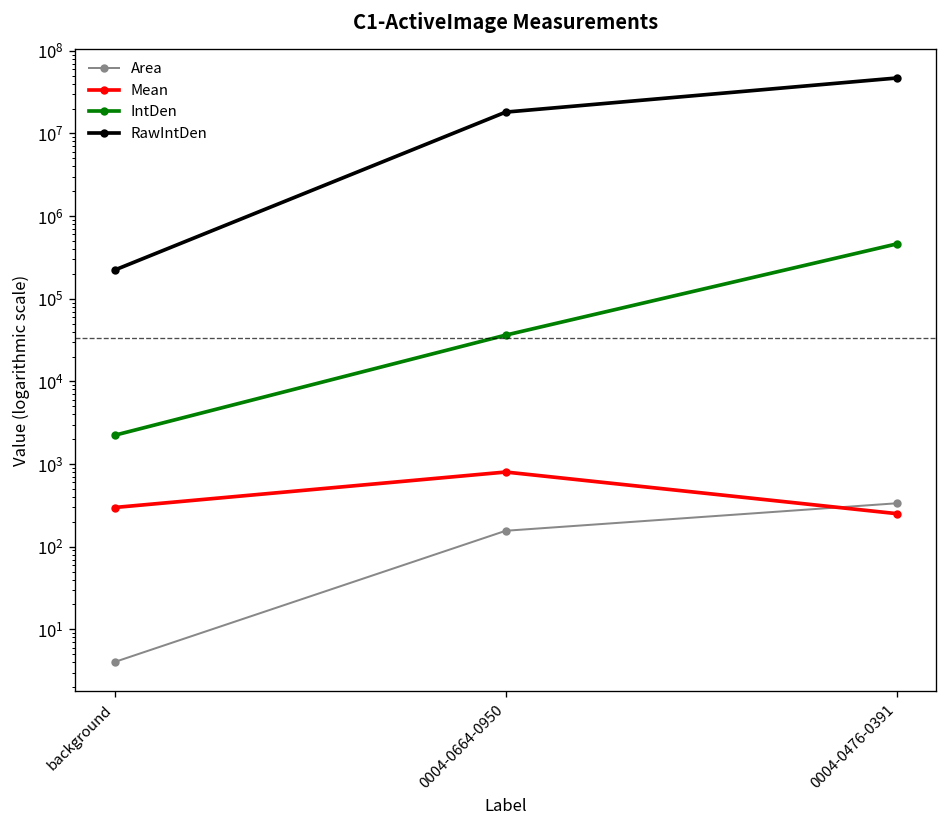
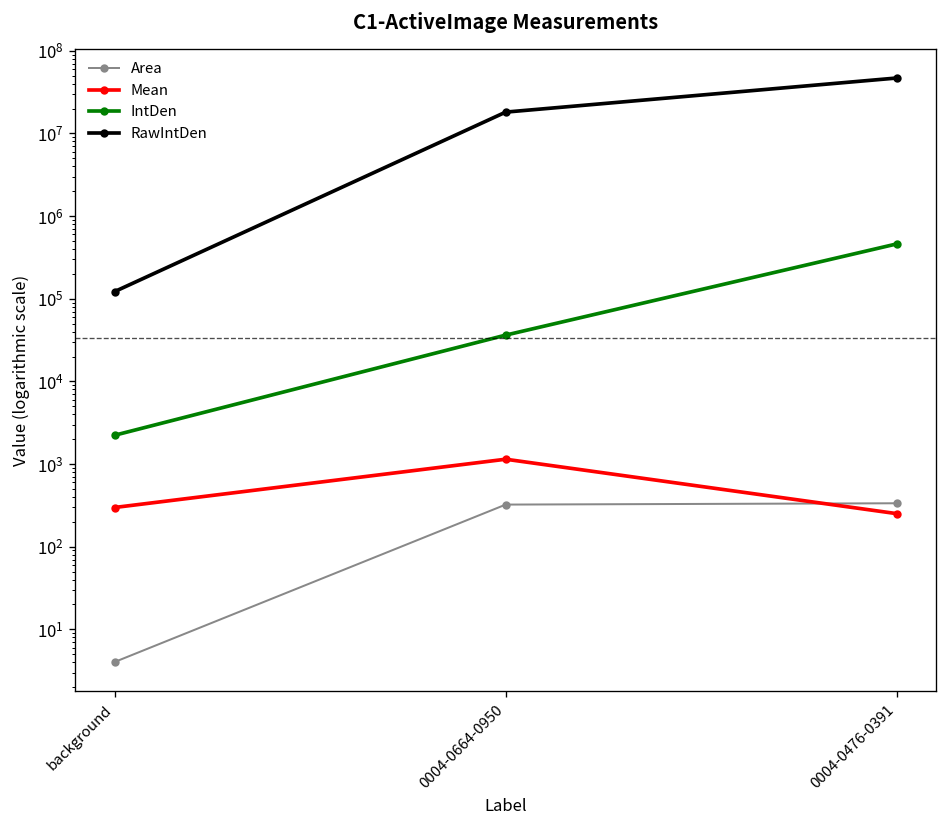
RawIntDen, background: 220000 -> 120000
Area, 0004-0664-0950: 160 -> 300
Mean, 0004-0664-0950: 800 -> 1100
